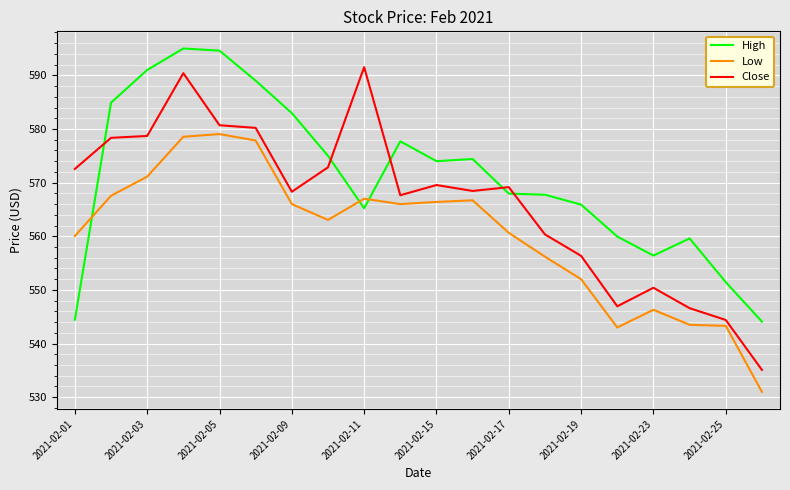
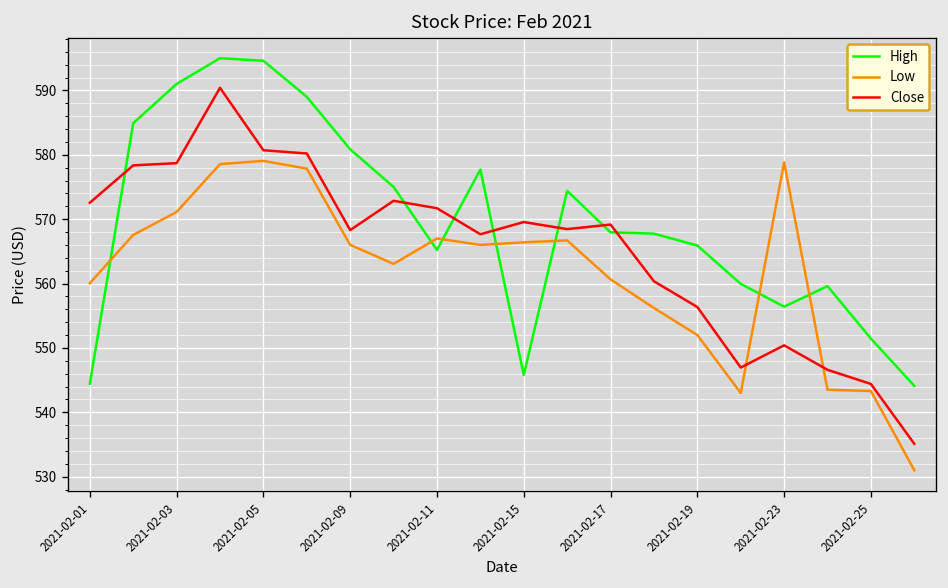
High, 2021-02-09: 583 -> 581
Close, 2021-02-11: 592 -> 572
High, 2021-02-15: 574 -> 546
Low, 2021-02-23: 546 -> 579
